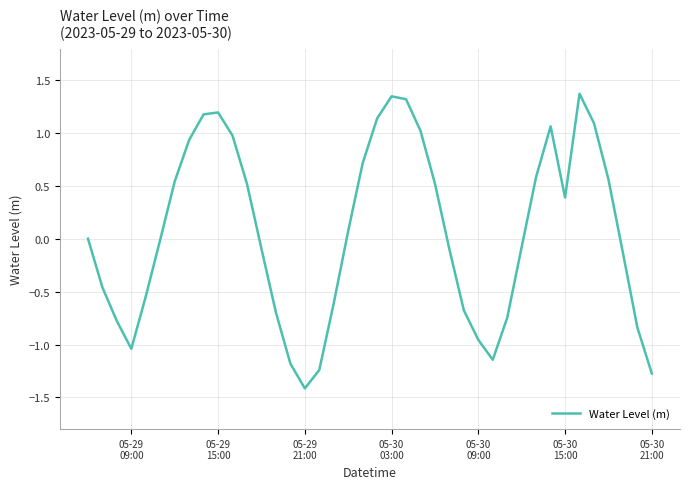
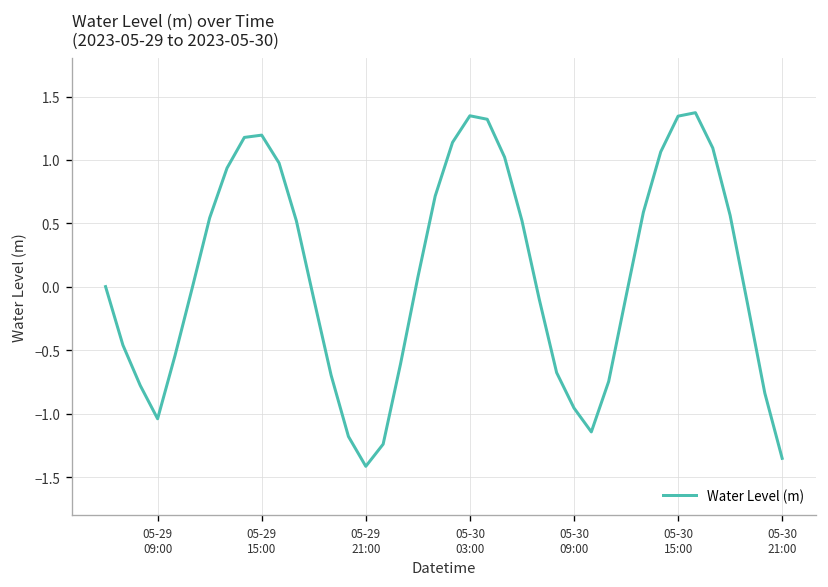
05-30 15:00: 0.39 -> 1.35
05-30 21:00: -1.27 -> -1.35
